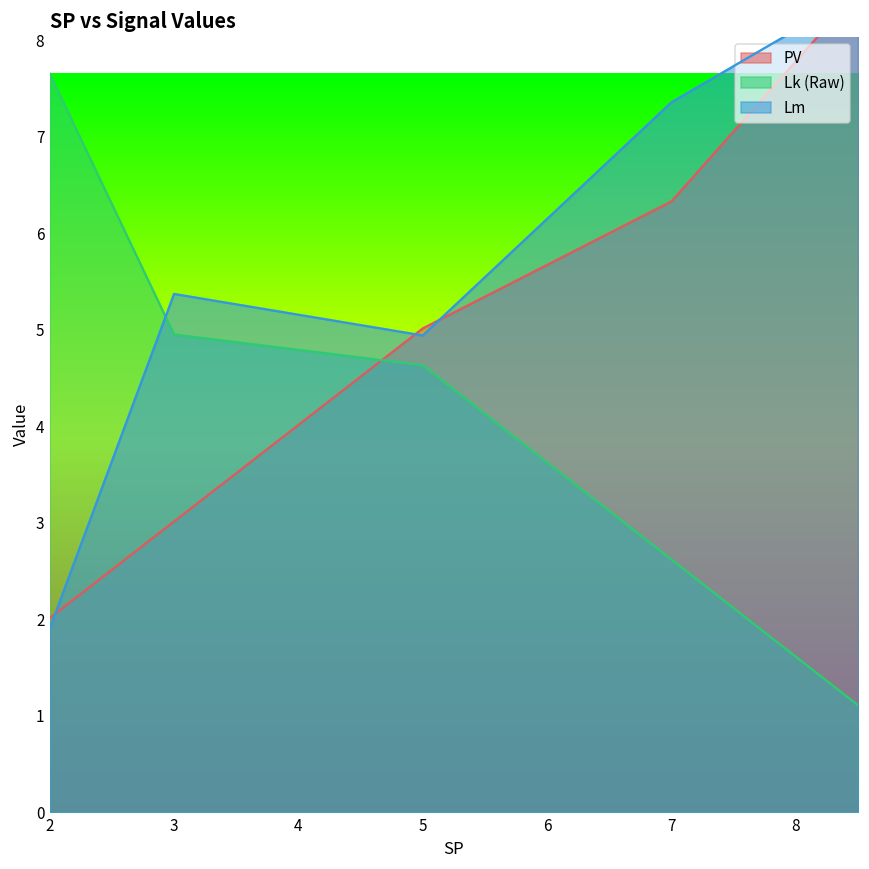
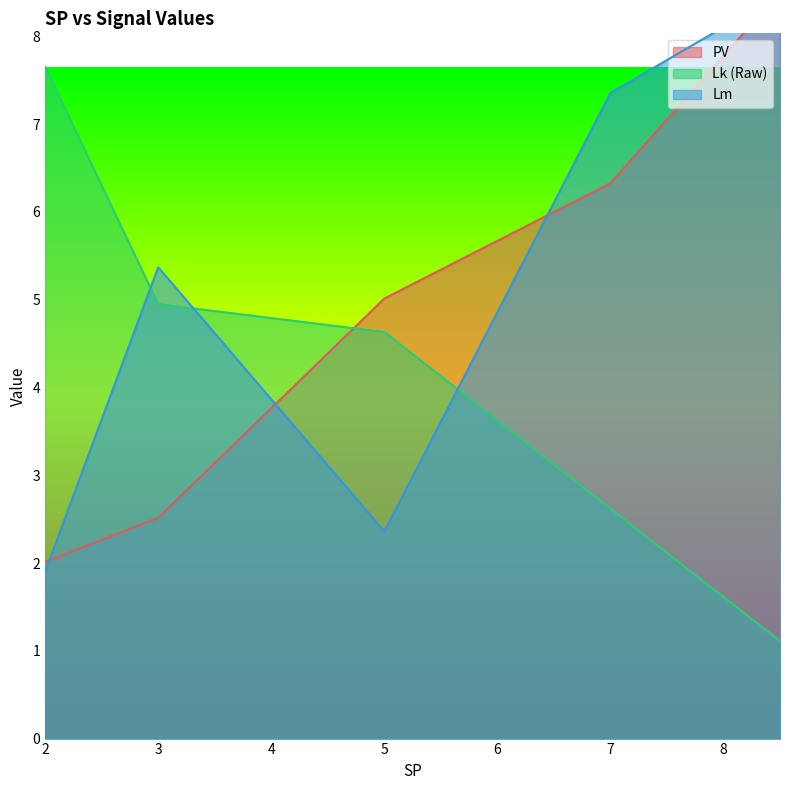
PV, 3: 3.0 -> 2.5
Lm, 5: 4.9 -> 2.4
